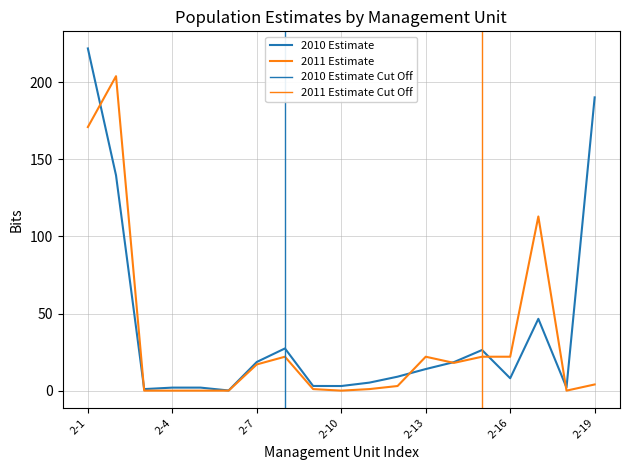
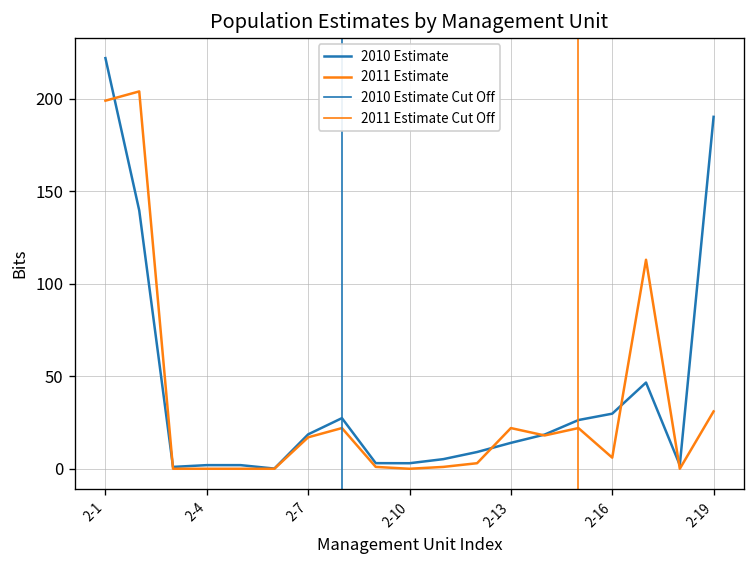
2011 Estimate, 2-1: 171 -> 199
2010 Estimate, 2-16: 8 -> 30
2011 Estimate, 2-16: 22 -> 6
2011 Estimate, 2-19: 4 -> 31
